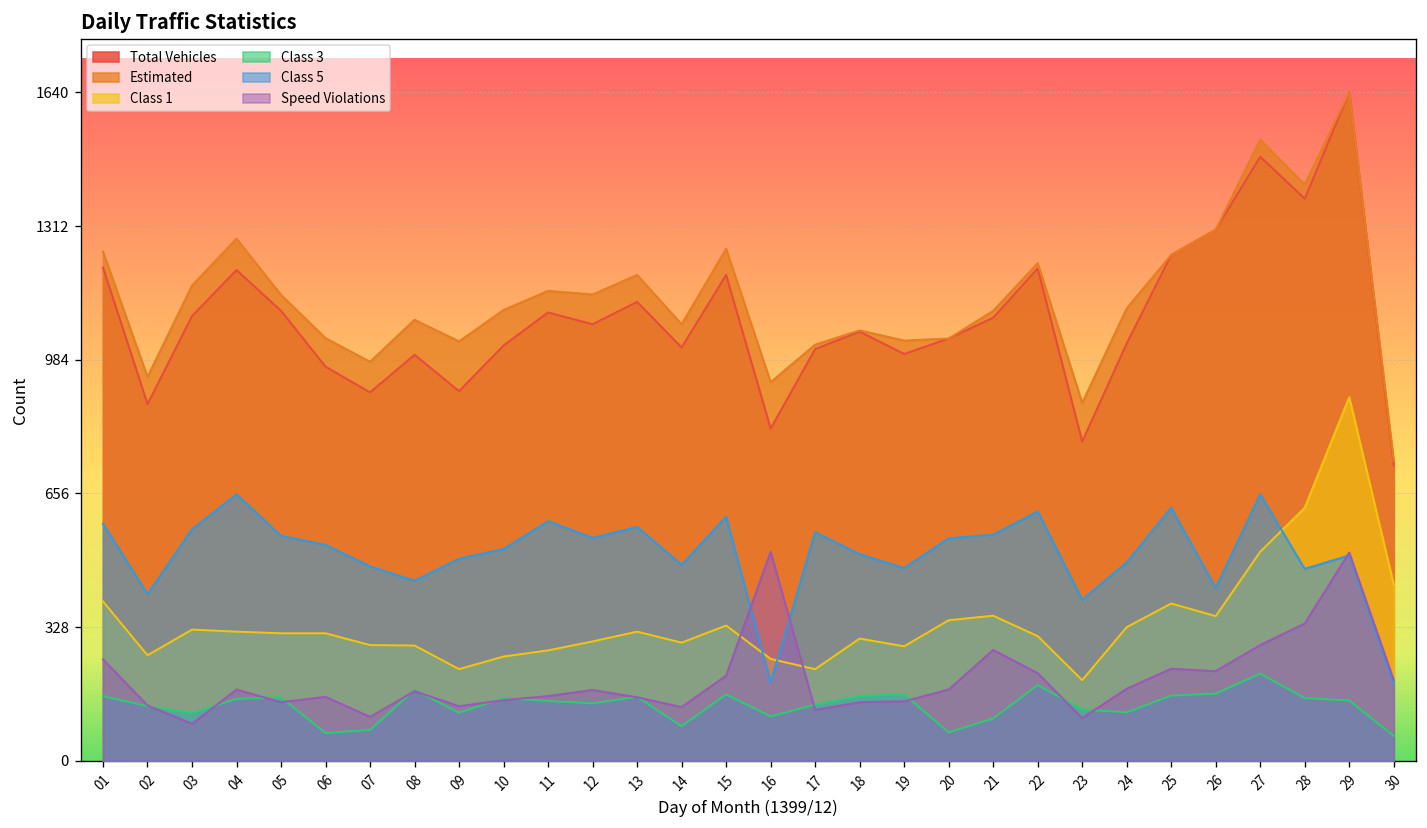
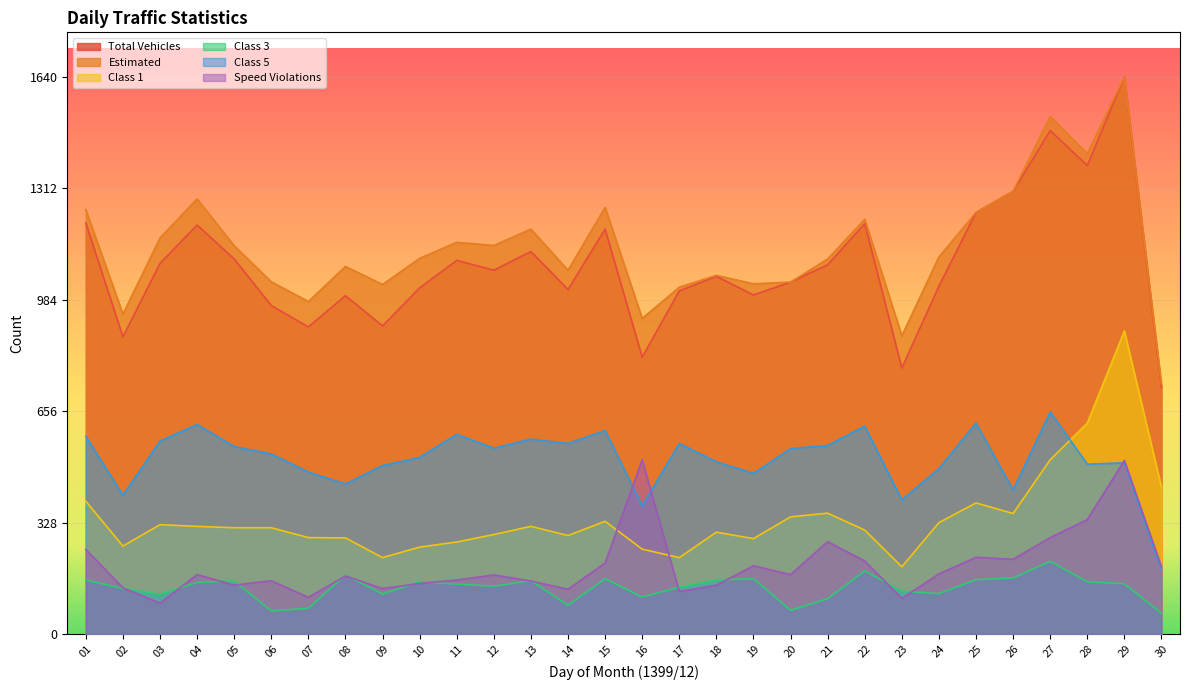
Class 5, 04: 650 -> 620
Class 5, 14: 480 -> 560
Class 5, 16: 190 -> 380
Speed Violations, 19: 150 -> 200
Class 5, 28: 470 -> 500
